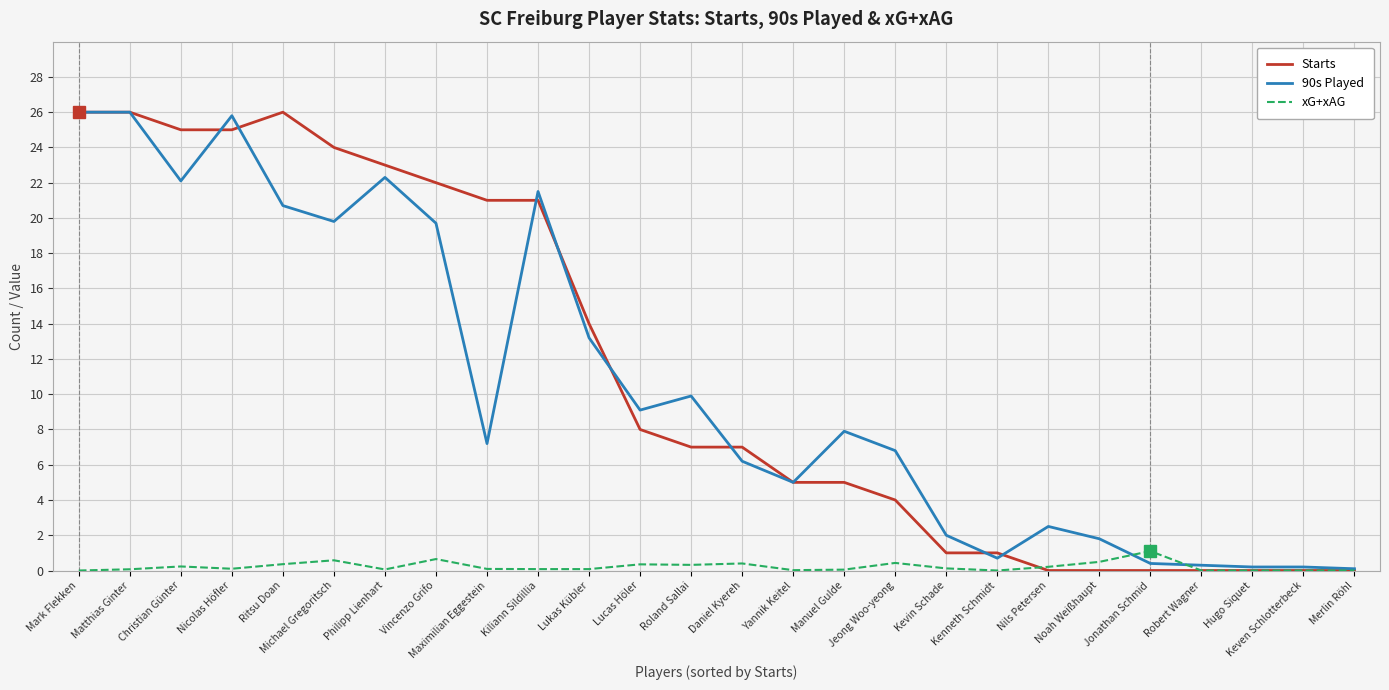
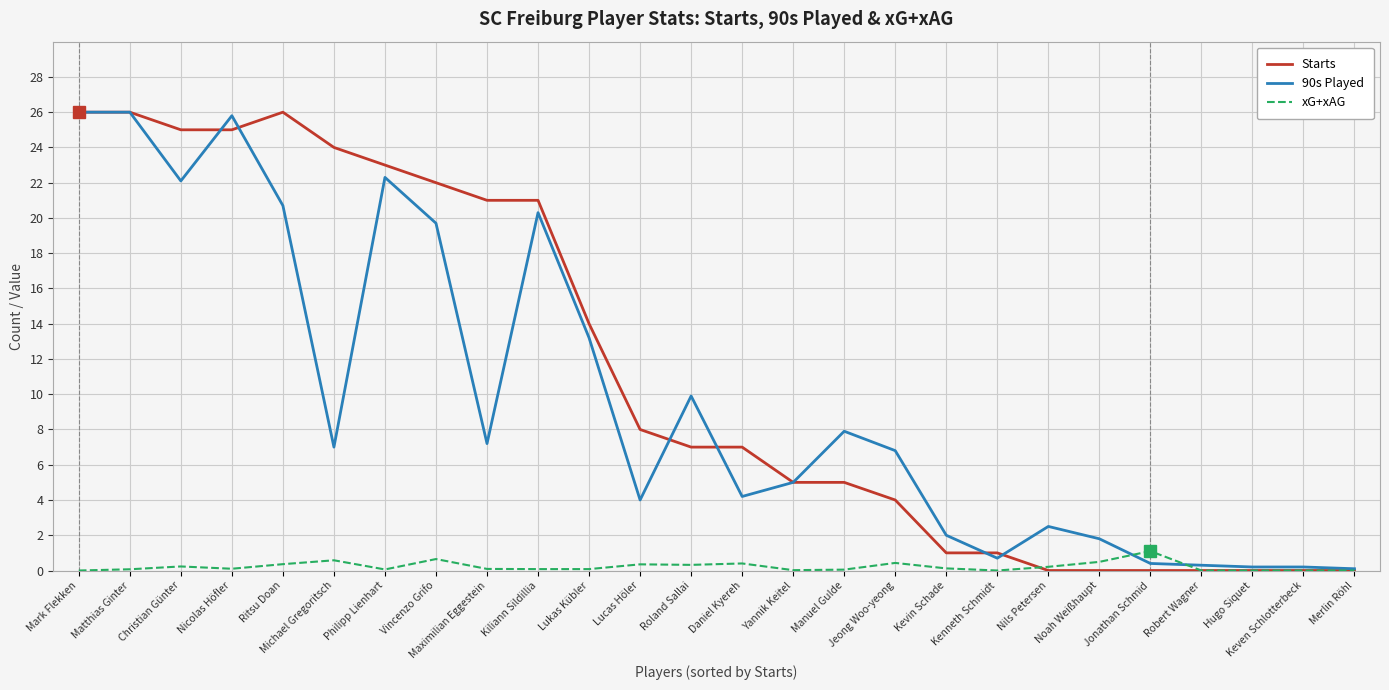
90s Played, Michael Gregoritsch: 19.8 -> 7.0
90s Played, Kiliann Sildillia: 21.5 -> 20.3
90s Played, Lucas Höler: 9.1 -> 4.0
90s Played, Daniel Kyereh: 6.2 -> 4.2
